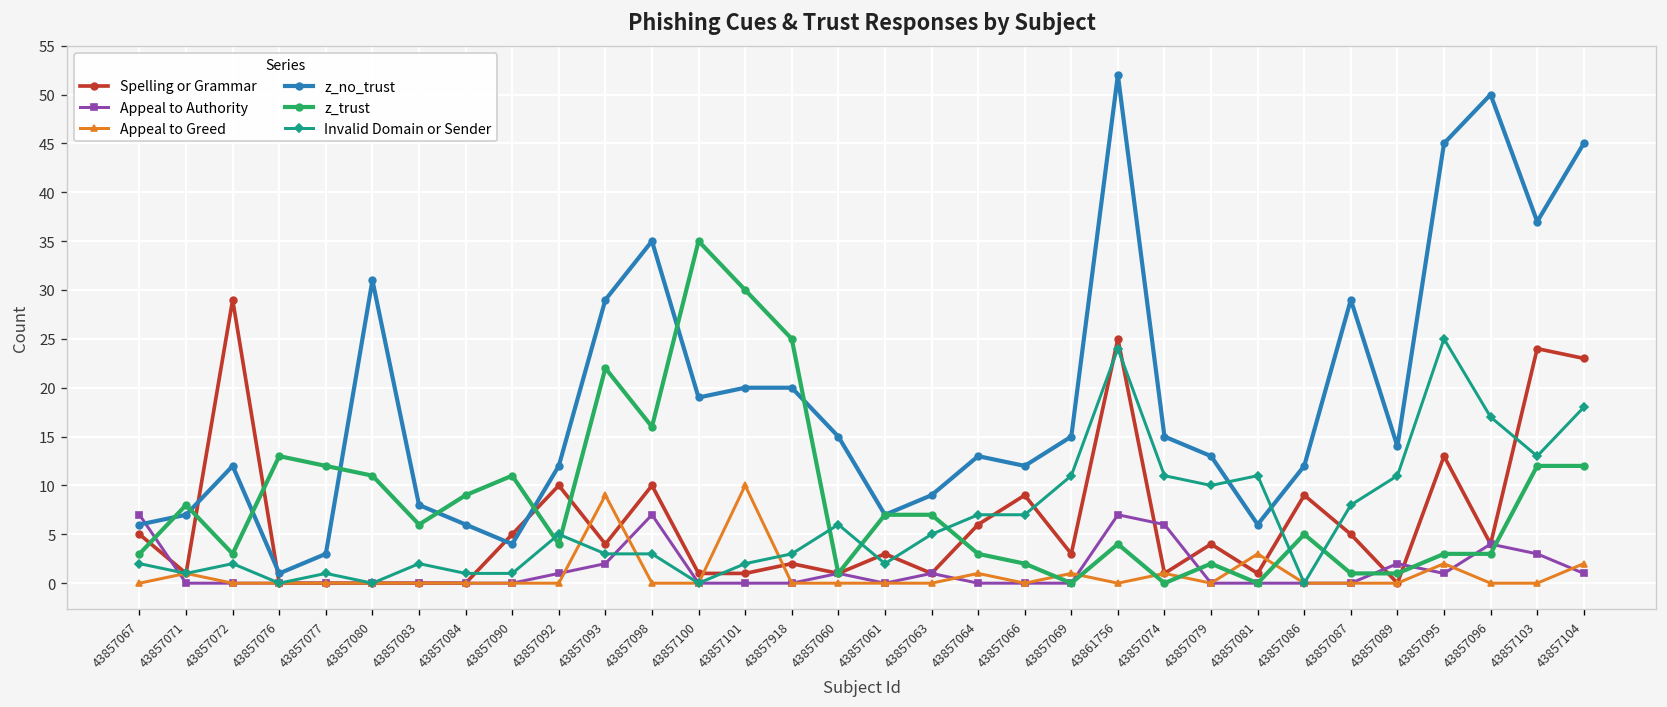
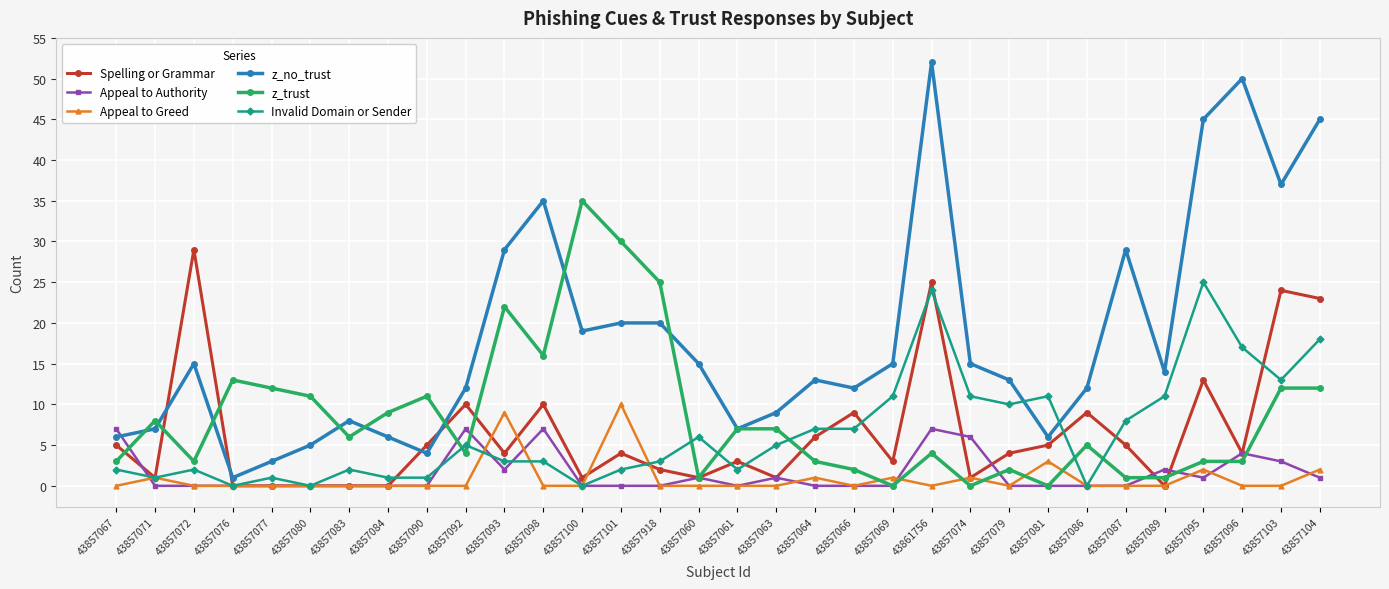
z_no_trust, 43857072: 12 -> 15
z_no_trust, 43857080: 31 -> 5
Appeal to Authority, 43857092: 1 -> 7
Spelling or Grammar, 43857101: 1 -> 4
Spelling or Grammar, 43857081: 1 -> 5
